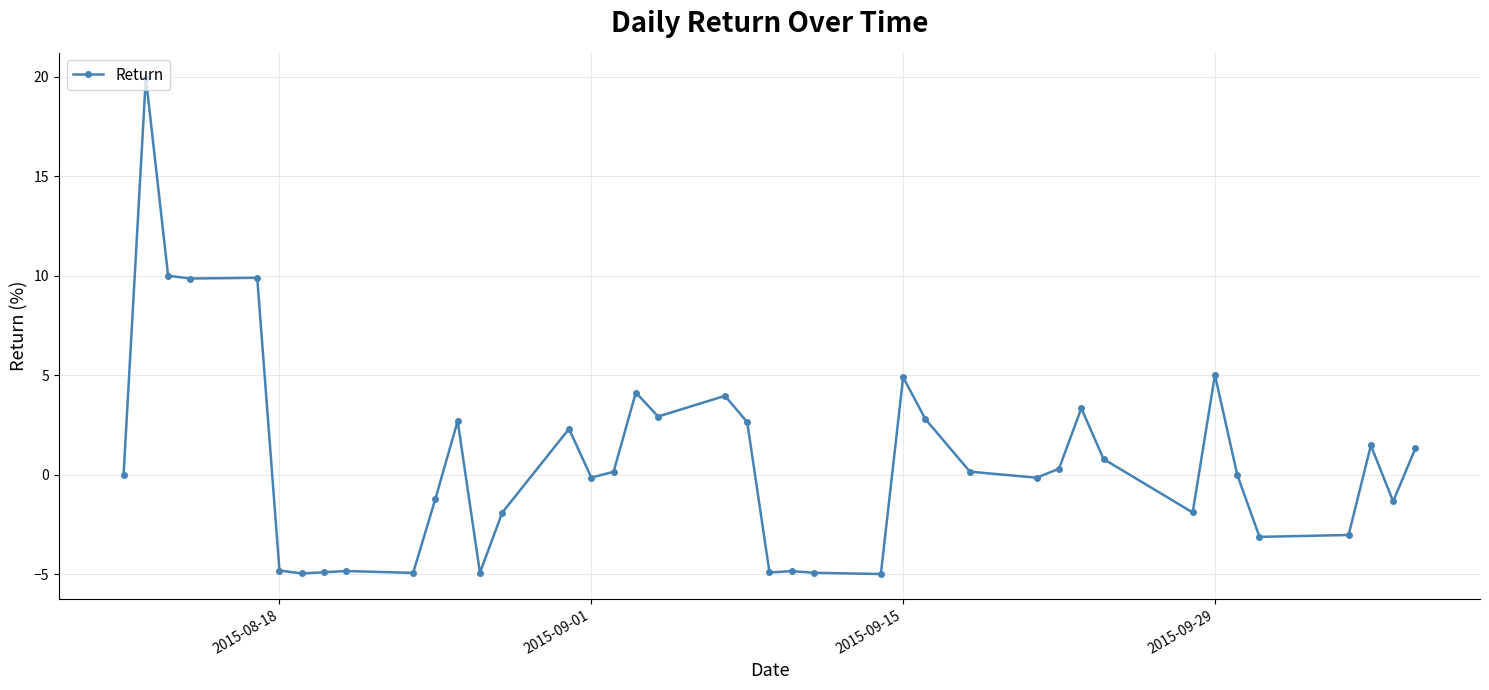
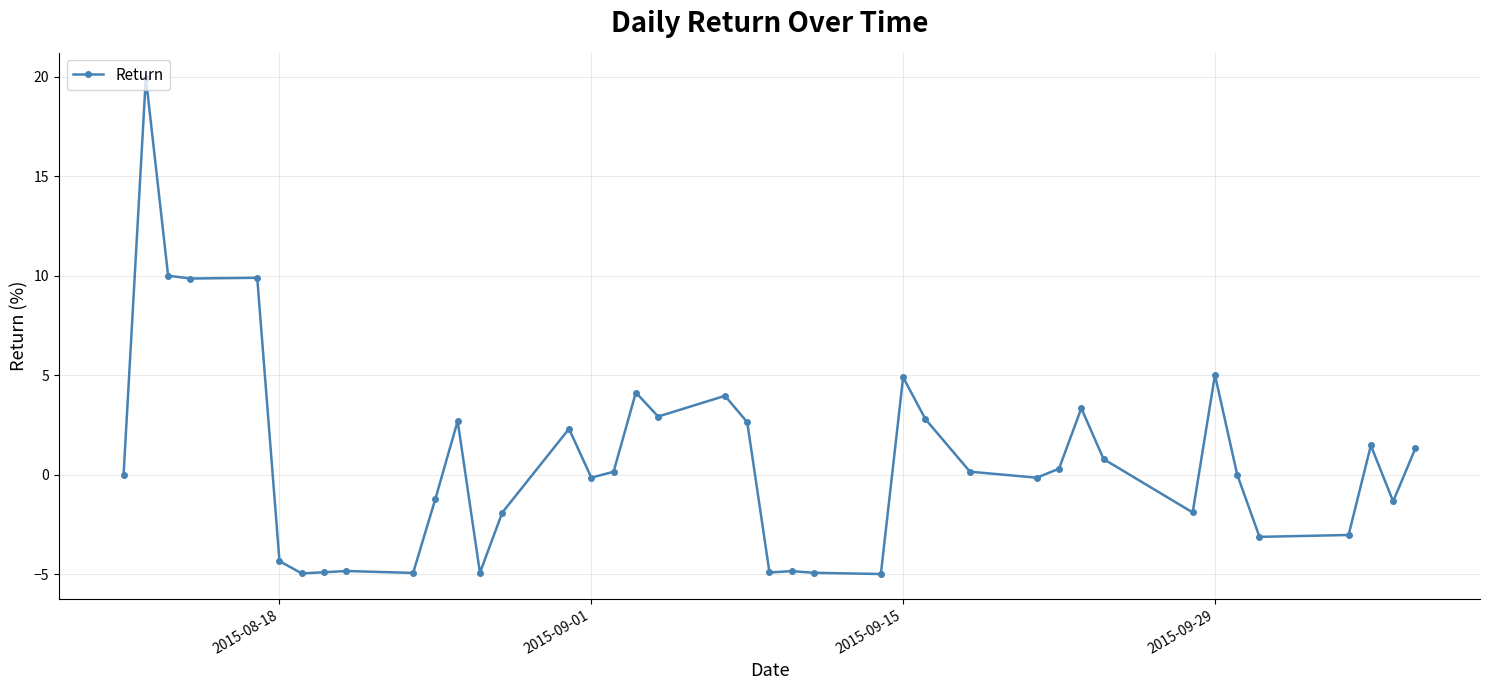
2015-08-18: -4.8 -> -4.3
